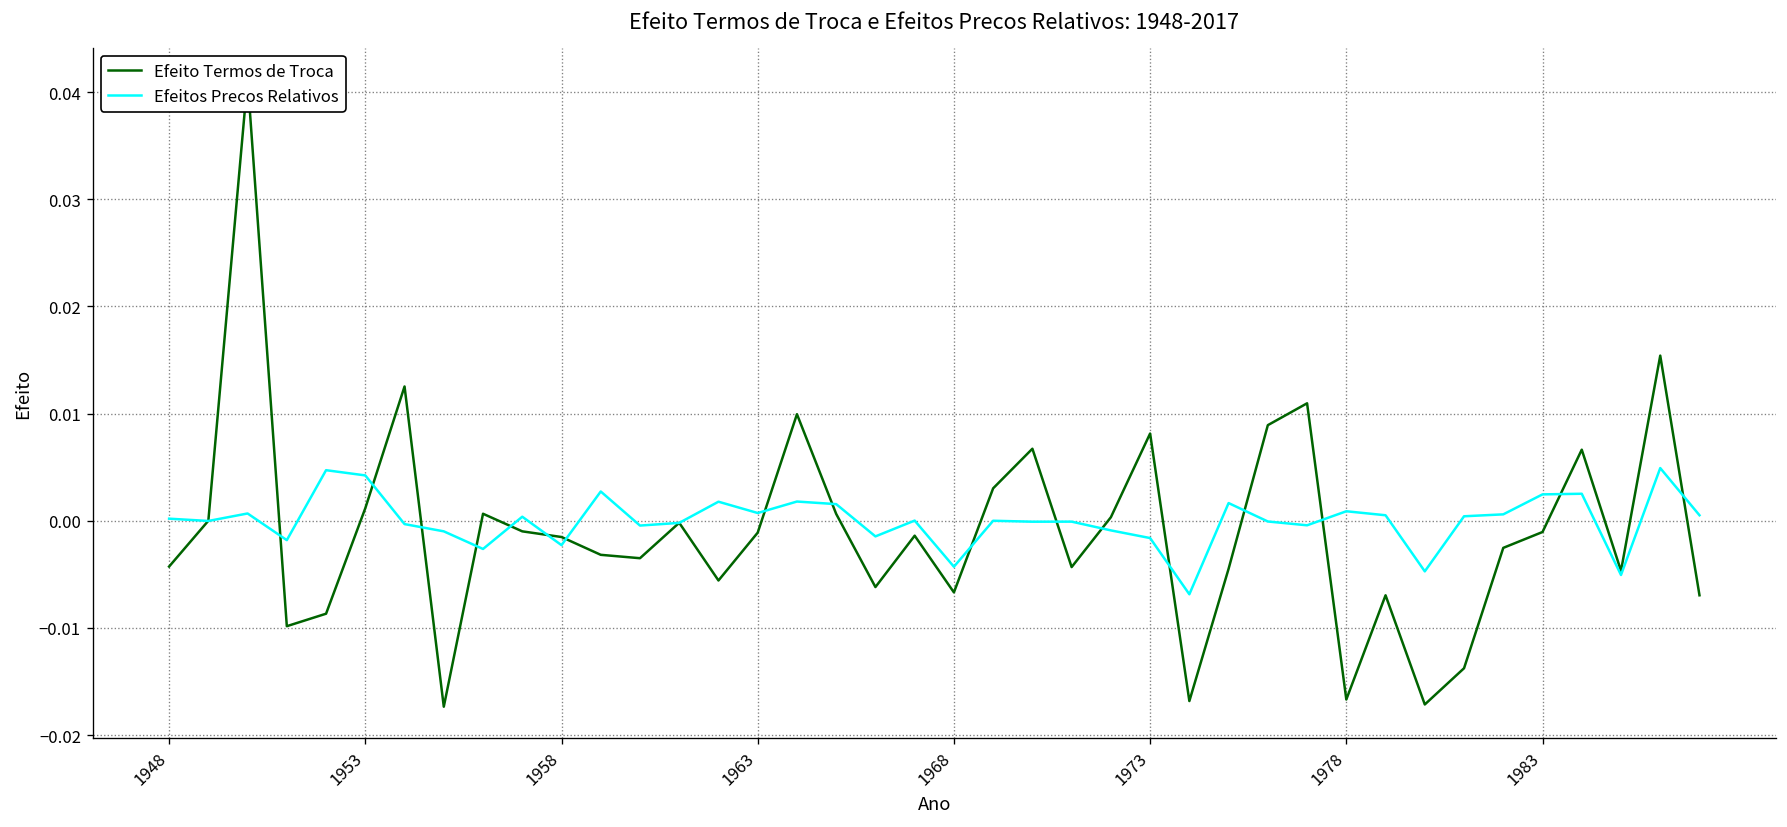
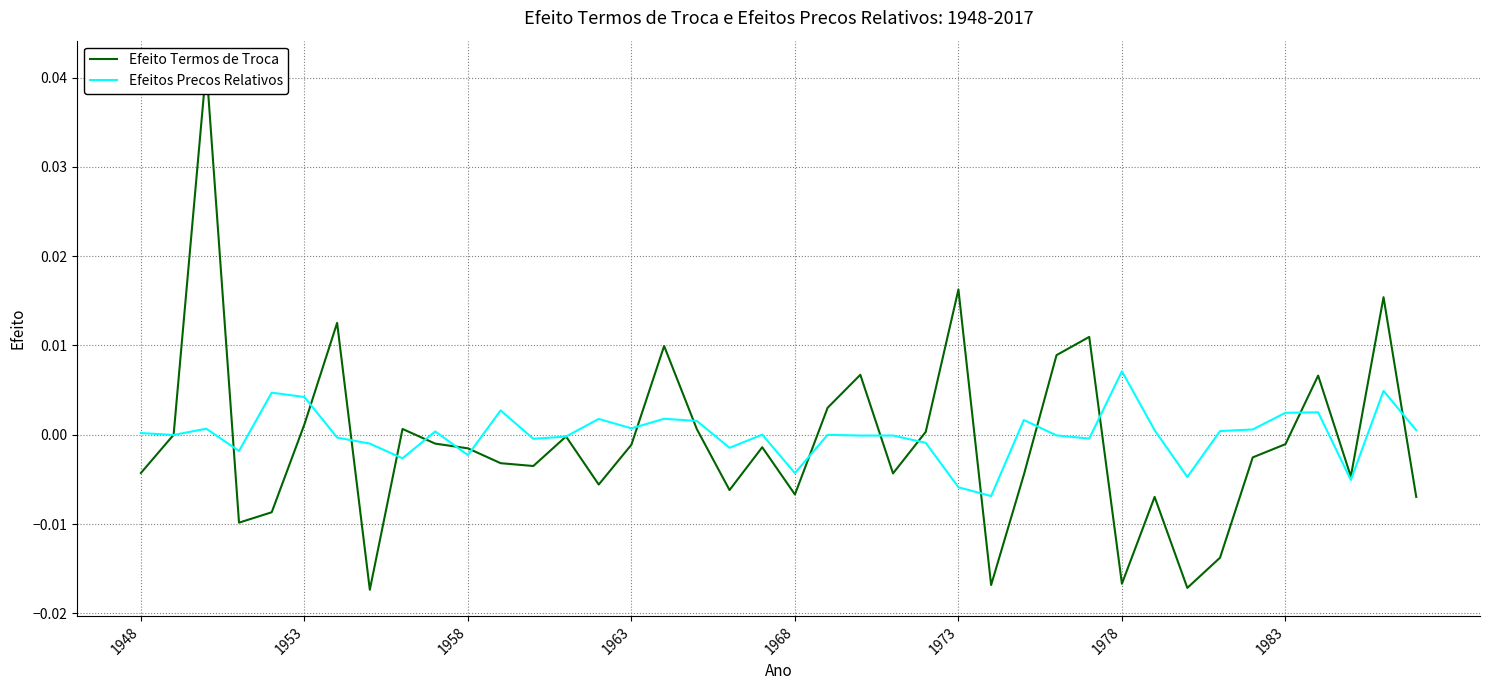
Efeito Termos de Troca, 1973: 0.008 -> 0.016
Efeitos Precos Relativos, 1973: -0.002 -> -0.006
Efeitos Precos Relativos, 1978: 0.001 -> 0.007
